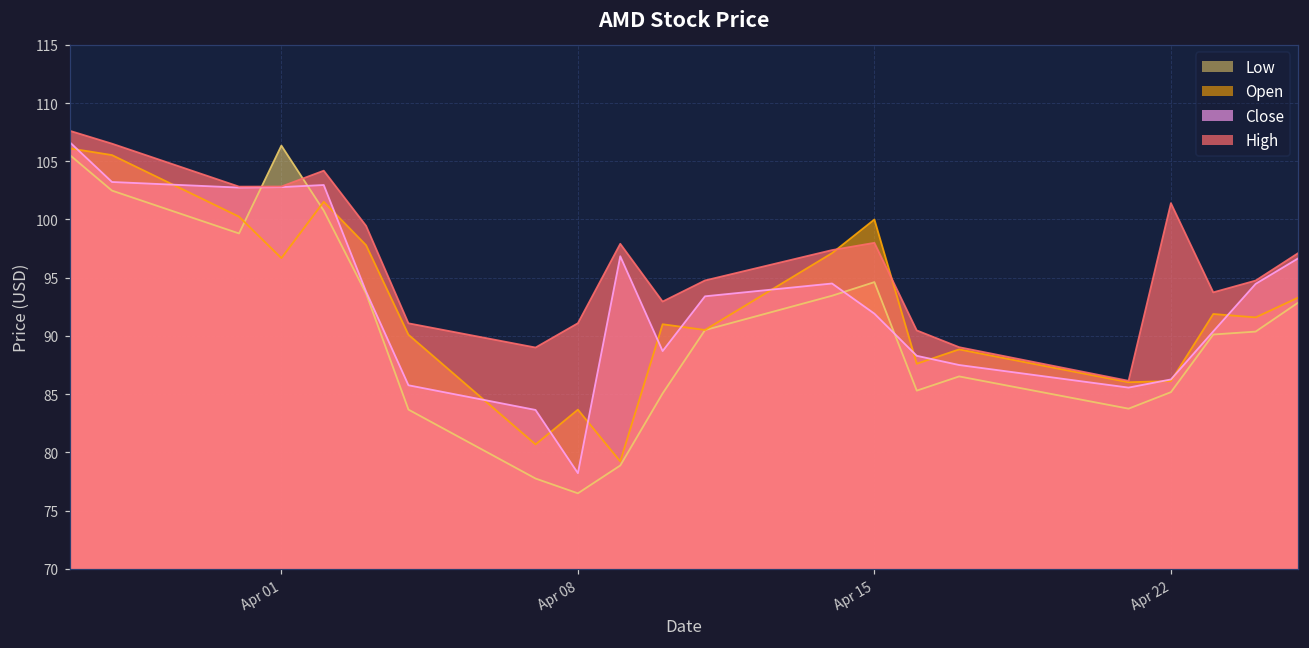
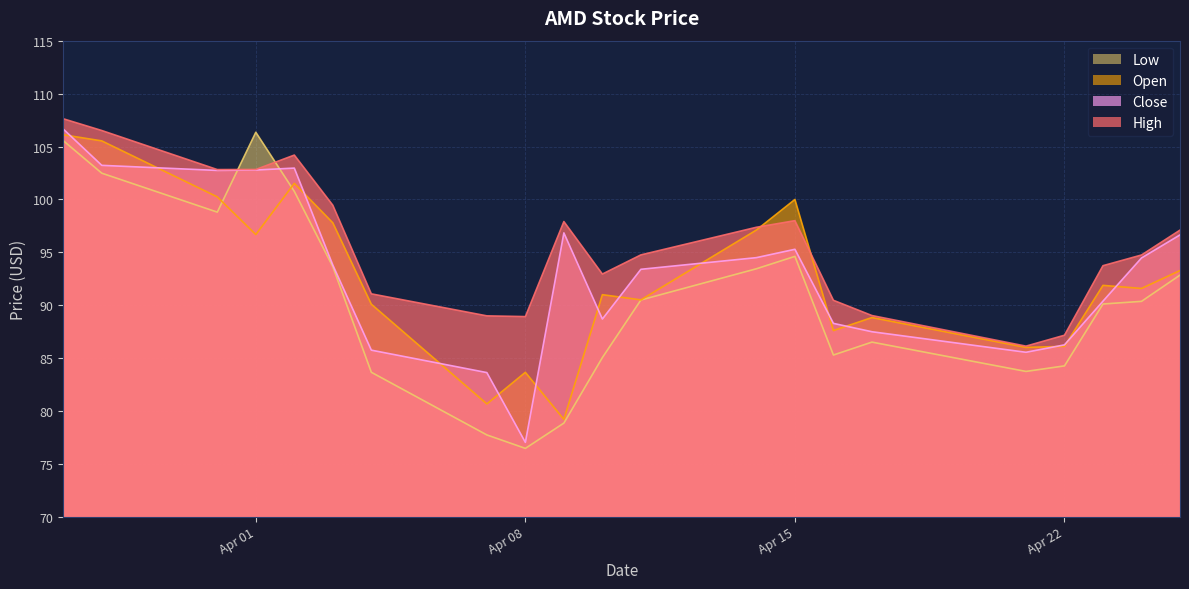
Close, Apr 08: 78.2 -> 77.0
High, Apr 08: 91.1 -> 88.9
Close, Apr 15: 91.9 -> 95.3
Low, Apr 22: 85.2 -> 84.3
High, Apr 22: 101.4 -> 87.2
